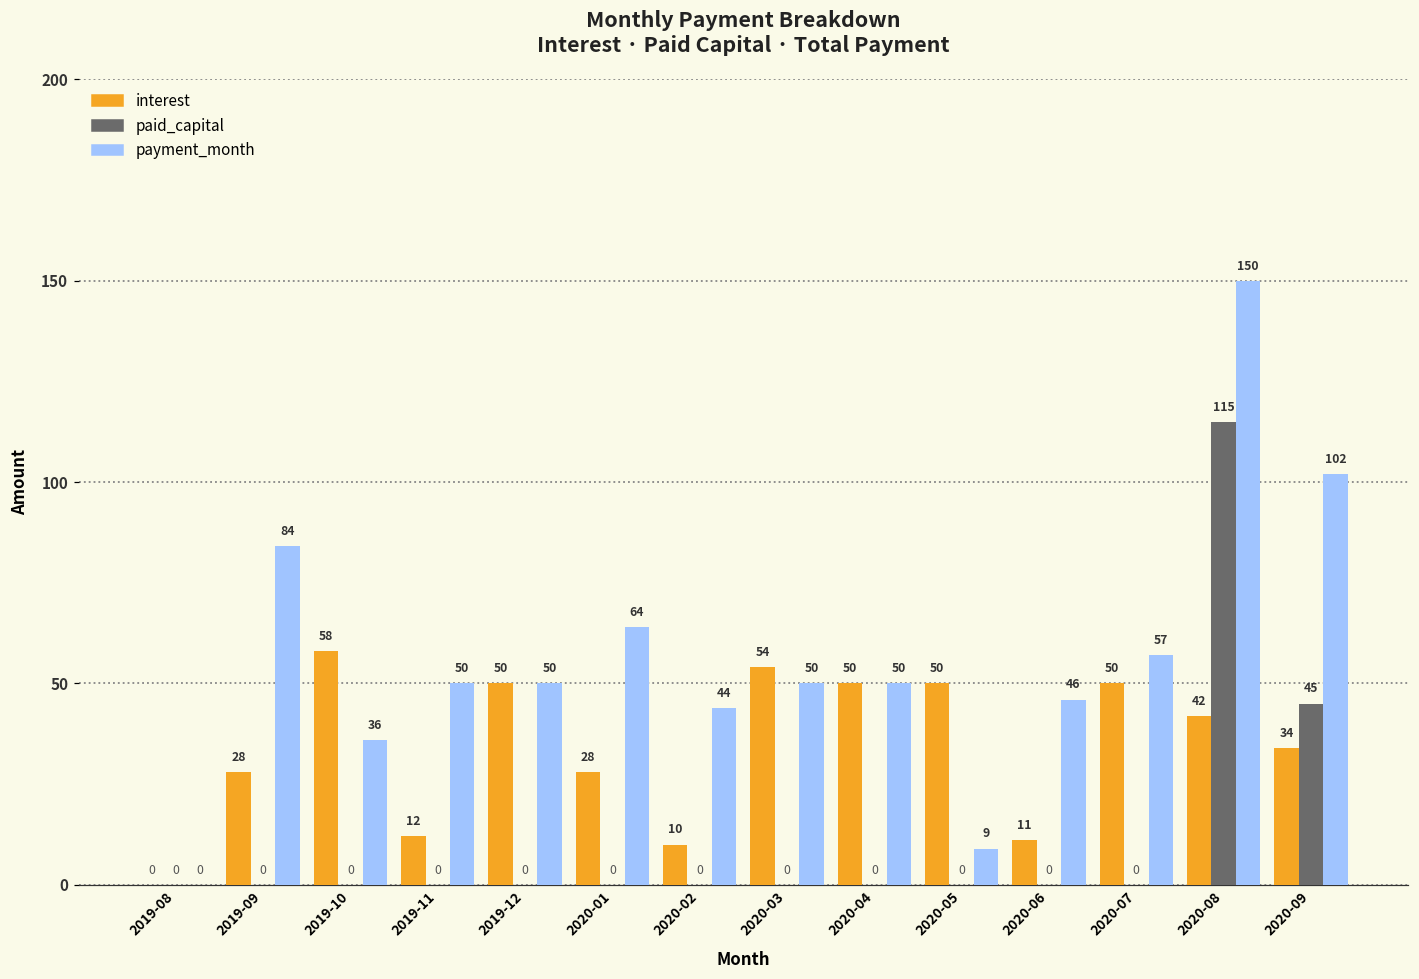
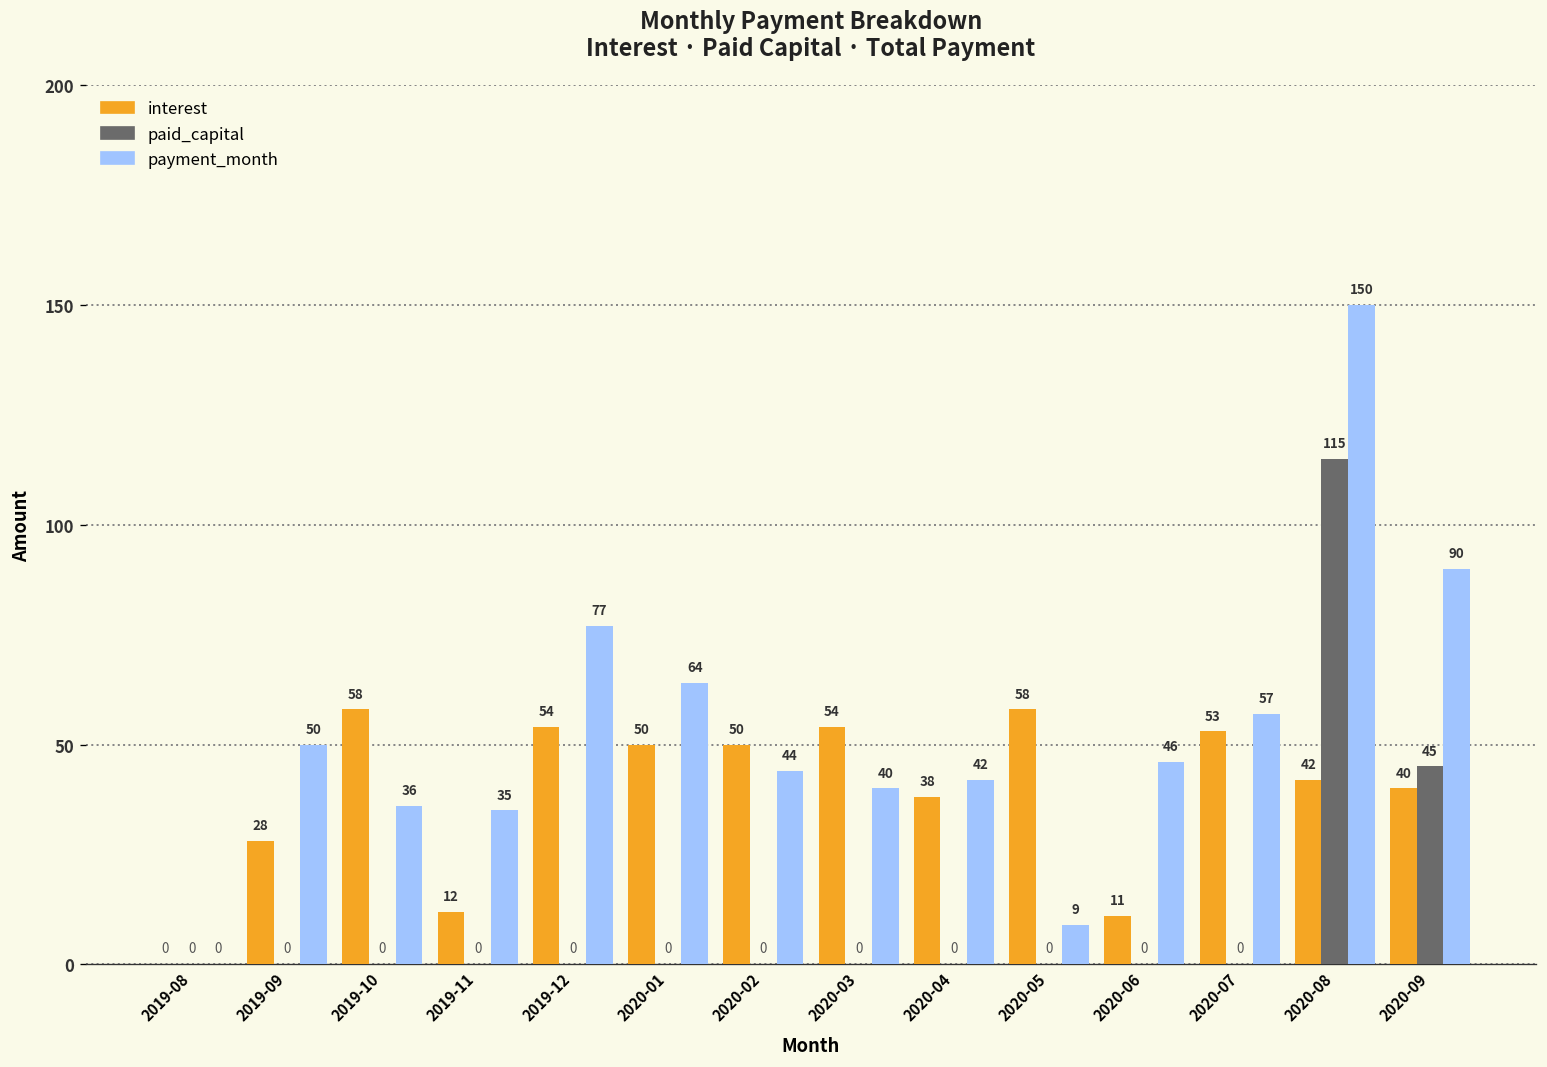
payment_month, 2019-09: 84 -> 50
payment_month, 2019-11: 50 -> 35
interest, 2019-12: 50 -> 54
payment_month, 2019-12: 50 -> 77
interest, 2020-01: 28 -> 50
interest, 2020-02: 10 -> 50
payment_month, 2020-03: 50 -> 40
interest, 2020-04: 50 -> 38
payment_month, 2020-04: 50 -> 42
interest, 2020-05: 50 -> 58
interest, 2020-07: 50 -> 53
interest, 2020-09: 34 -> 40
payment_month, 2020-09: 102 -> 90
